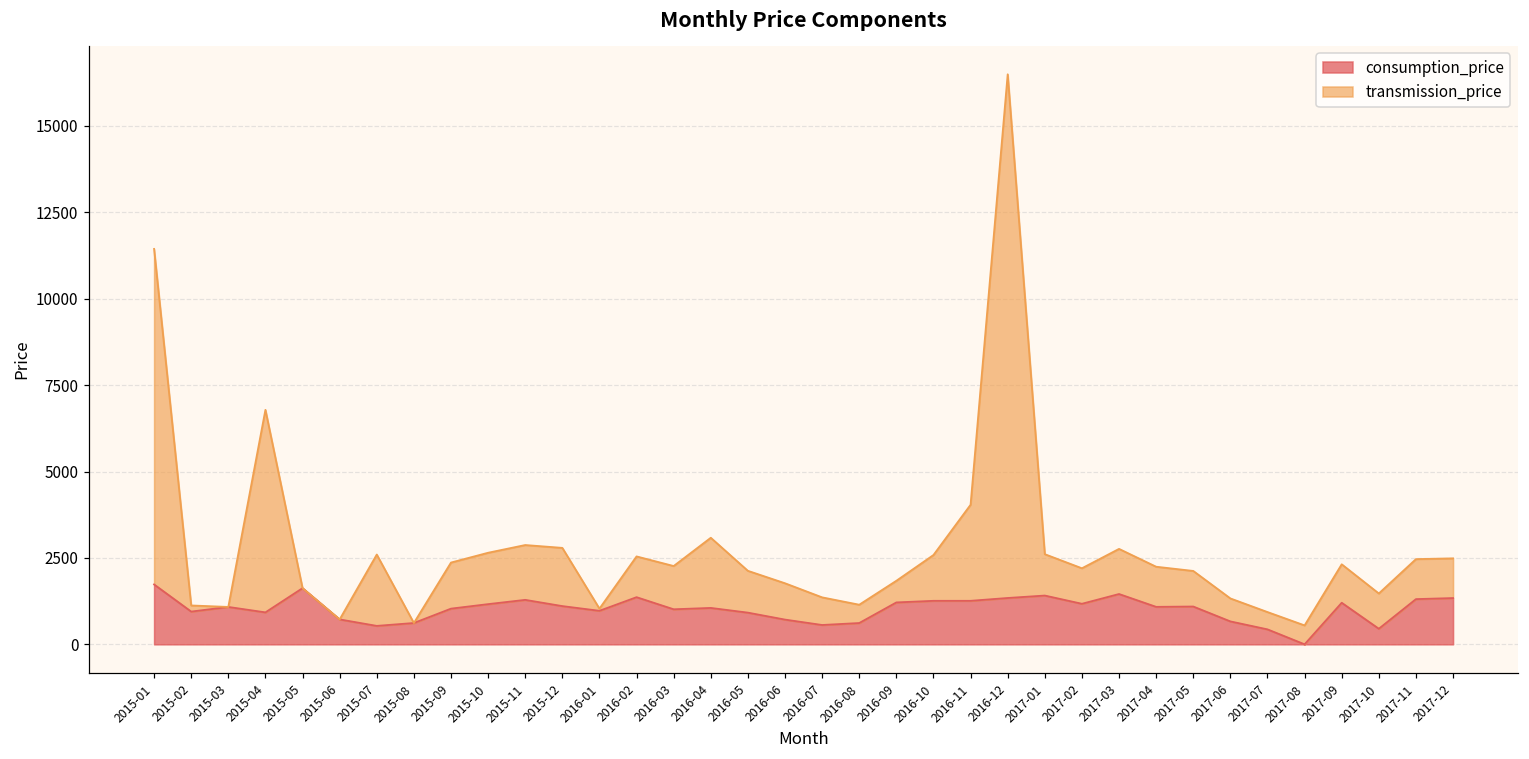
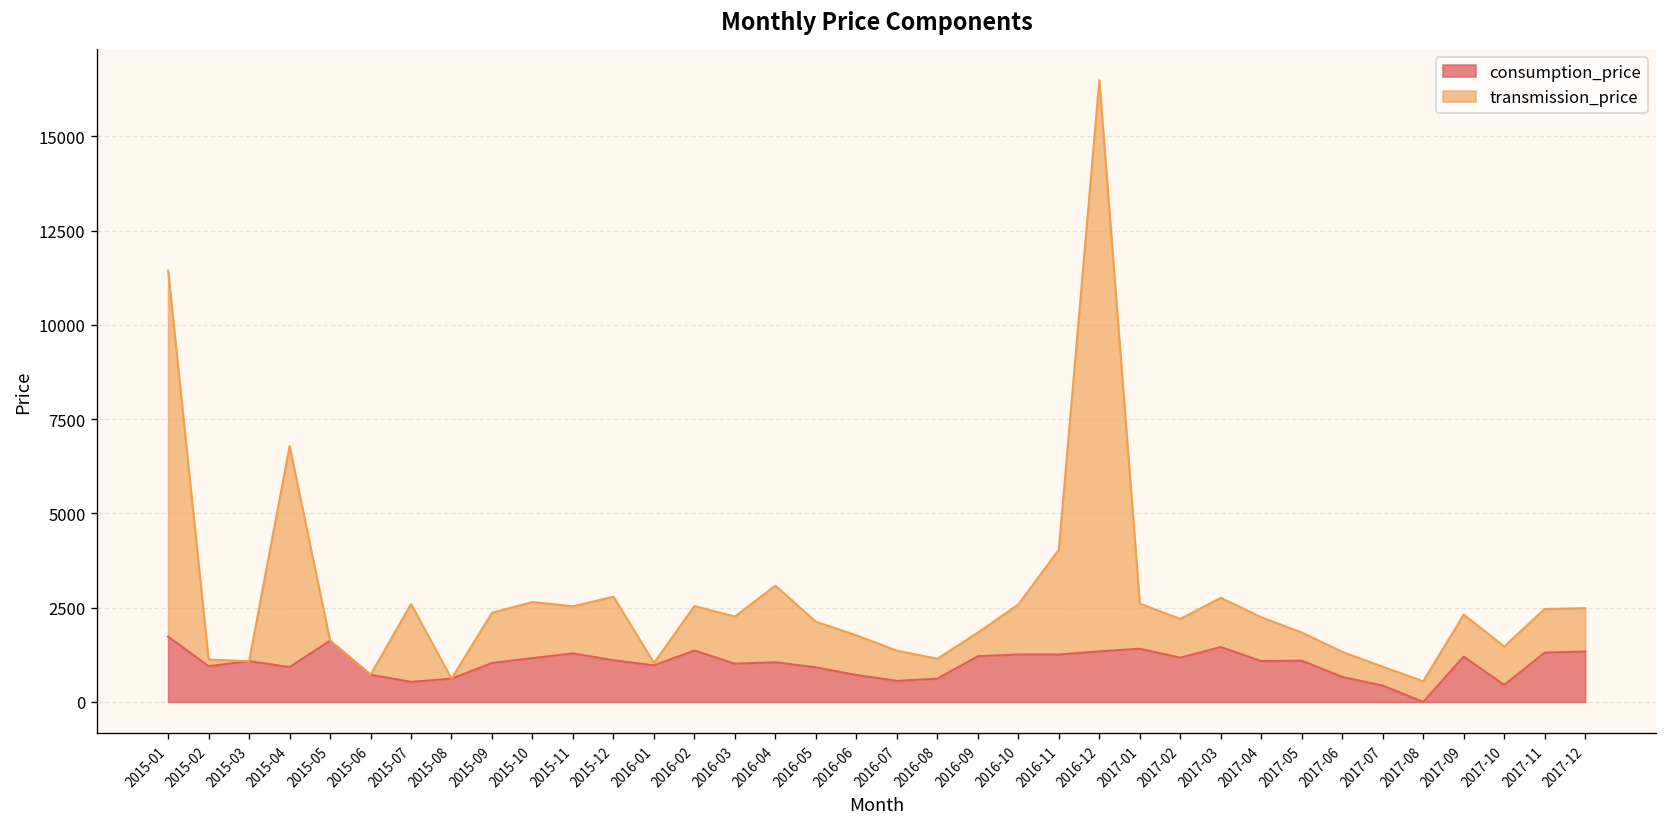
transmission_price, 2015-11: 1600 -> 1200
transmission_price, 2017-05: 1000 -> 700
